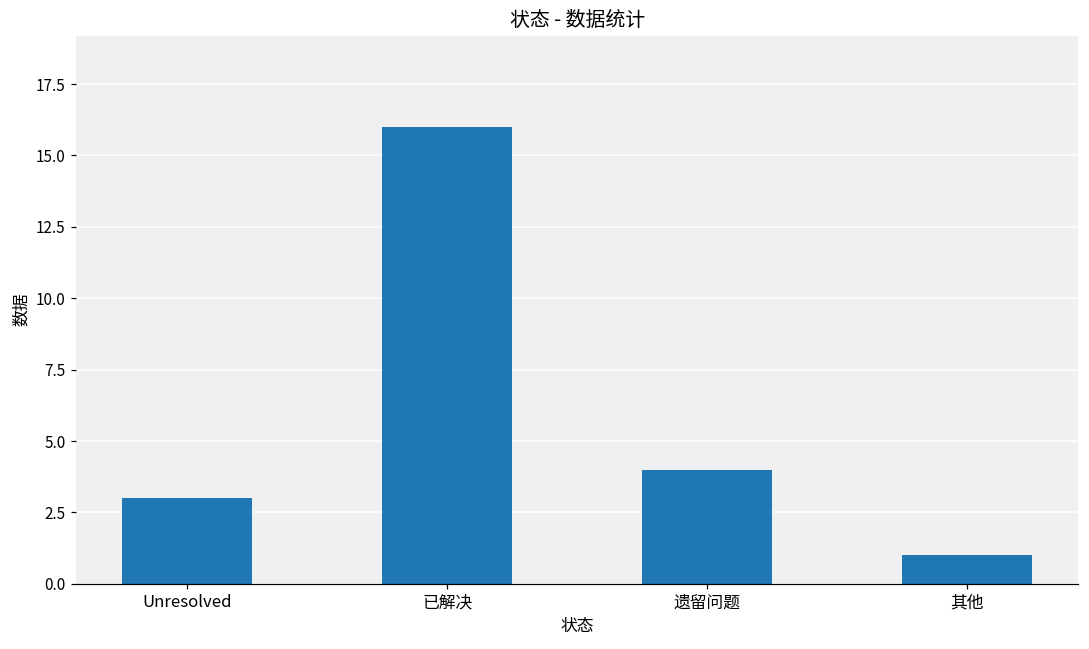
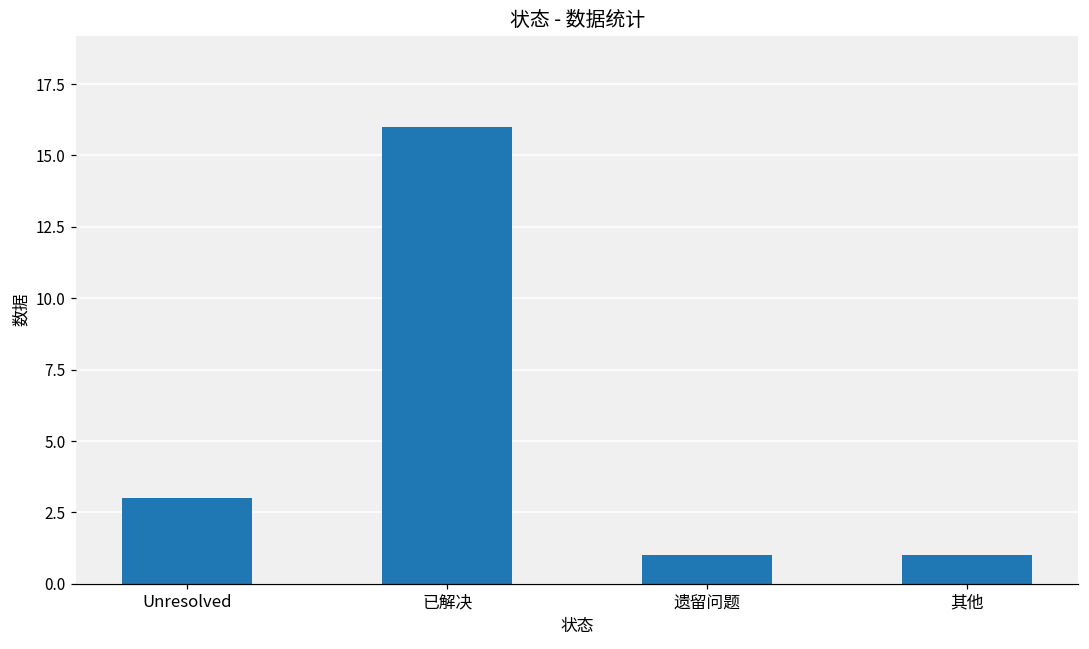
遗留问题: 4 -> 1
